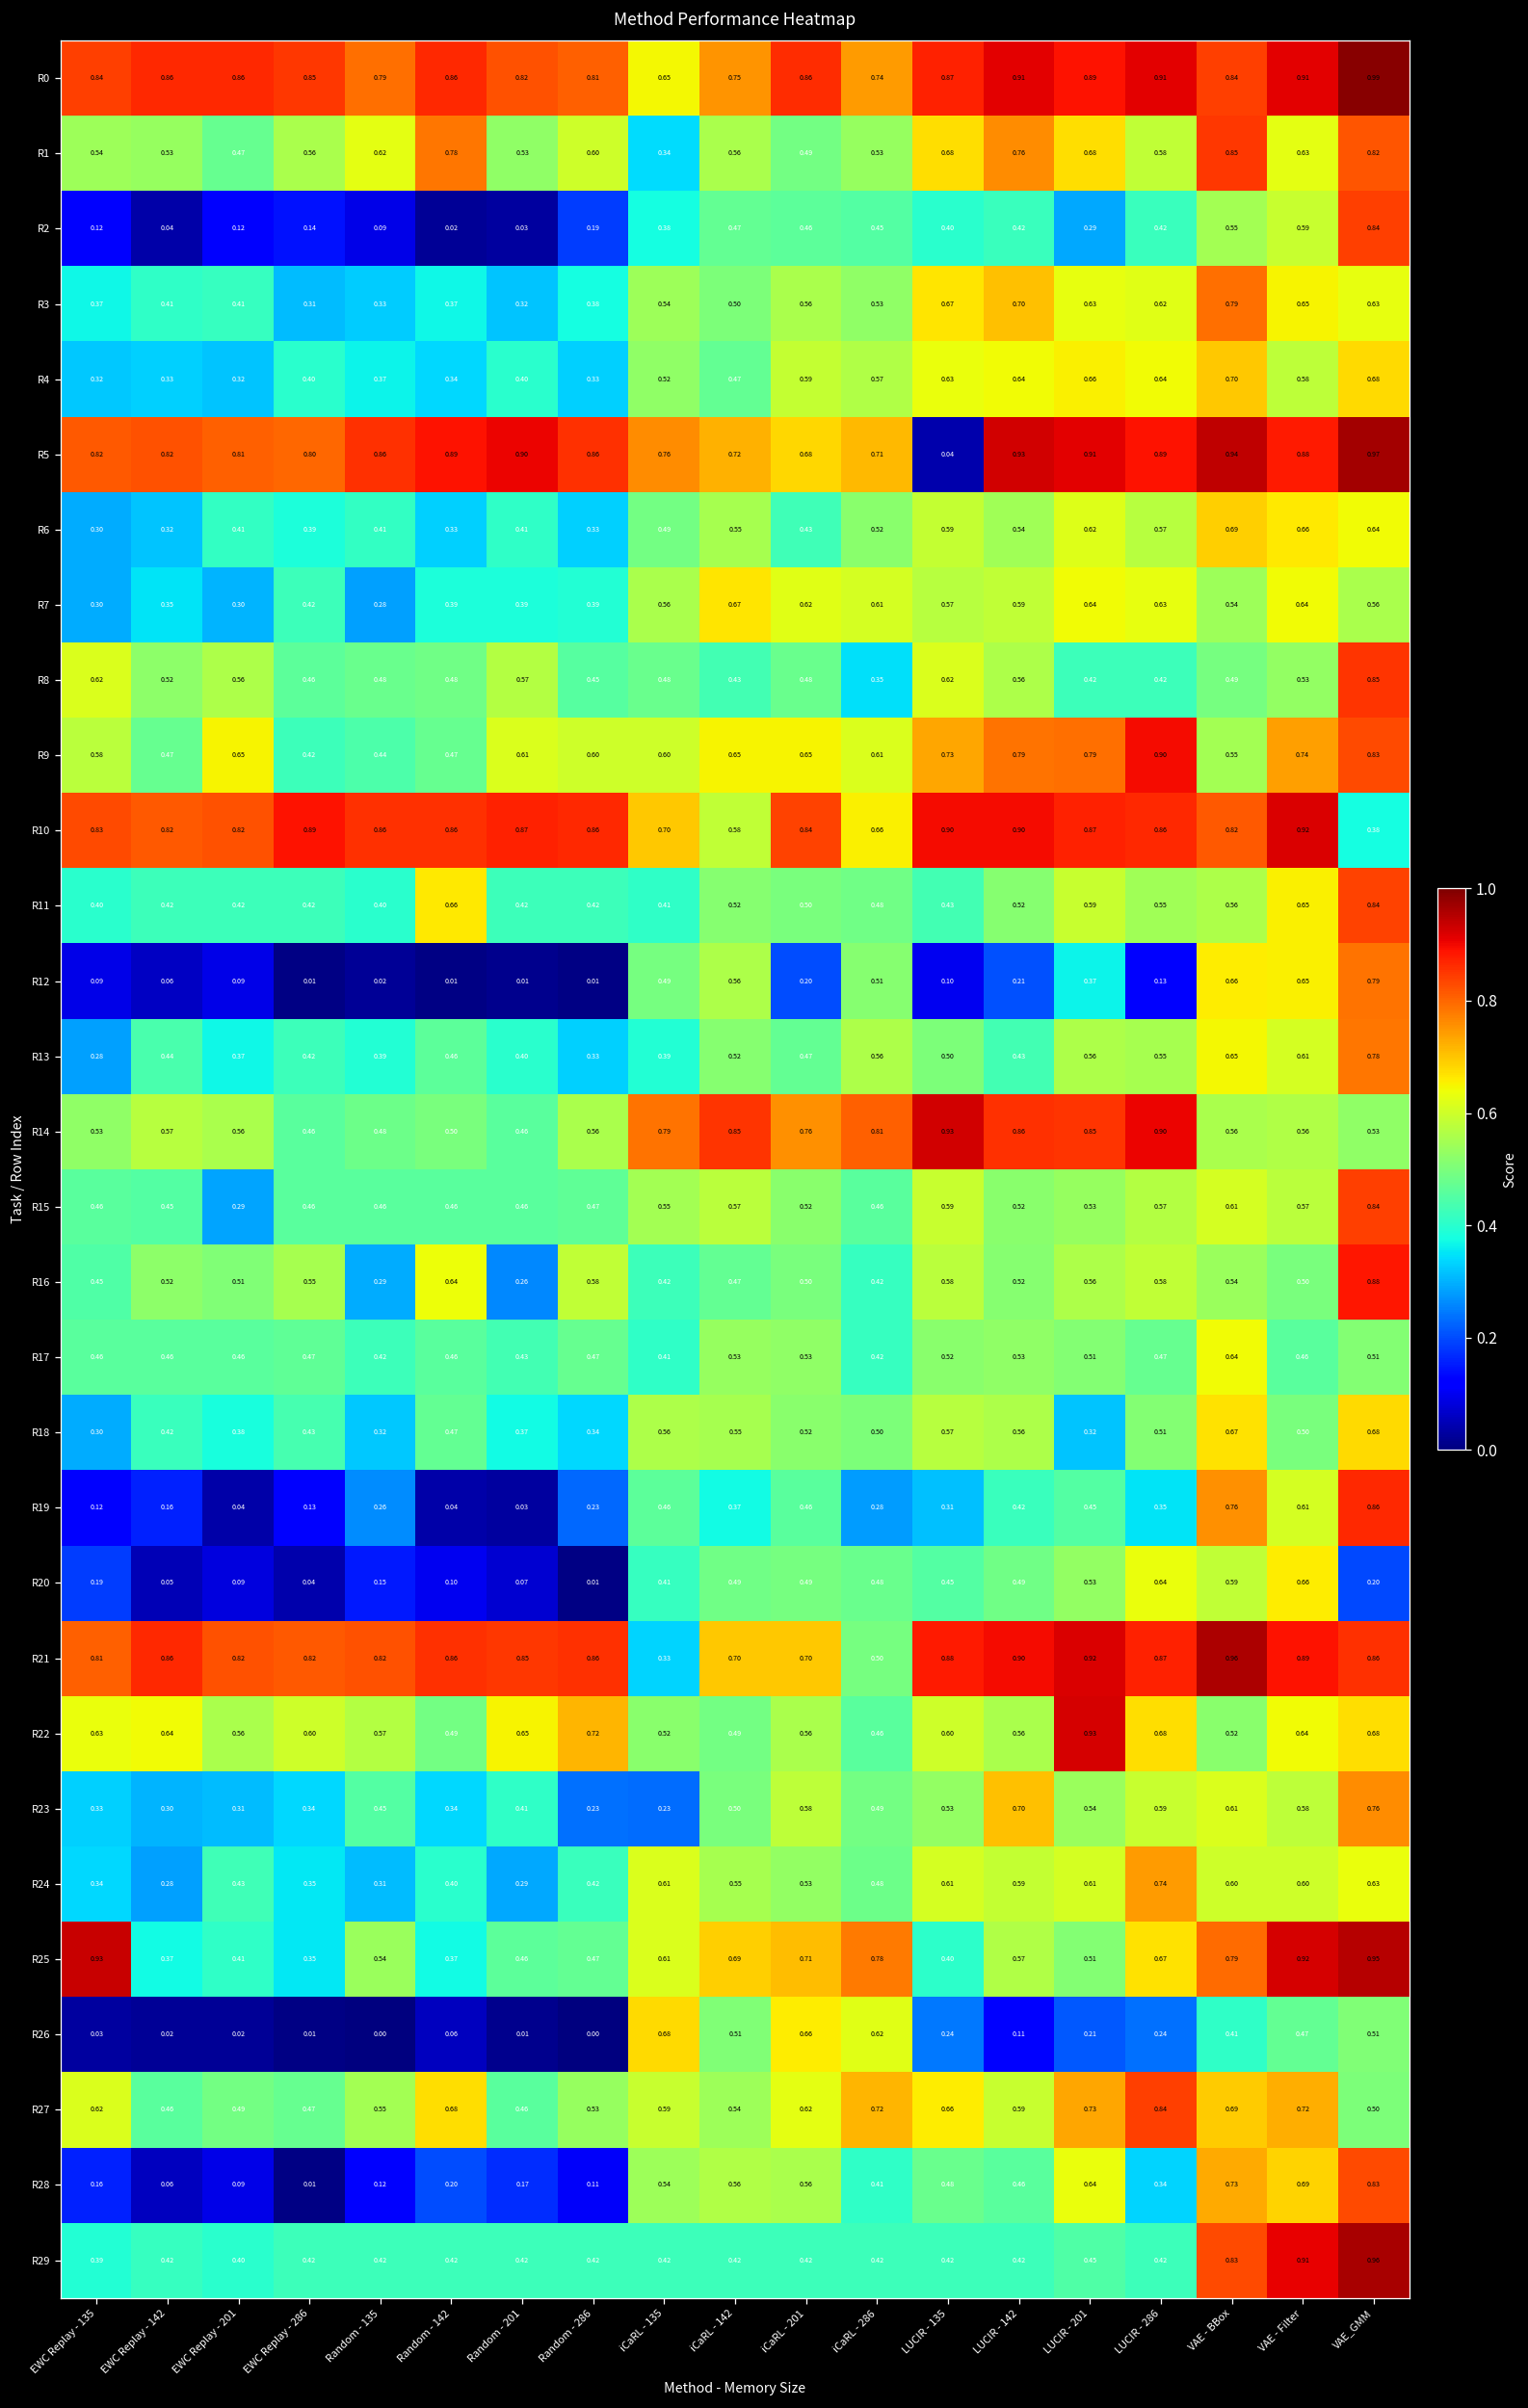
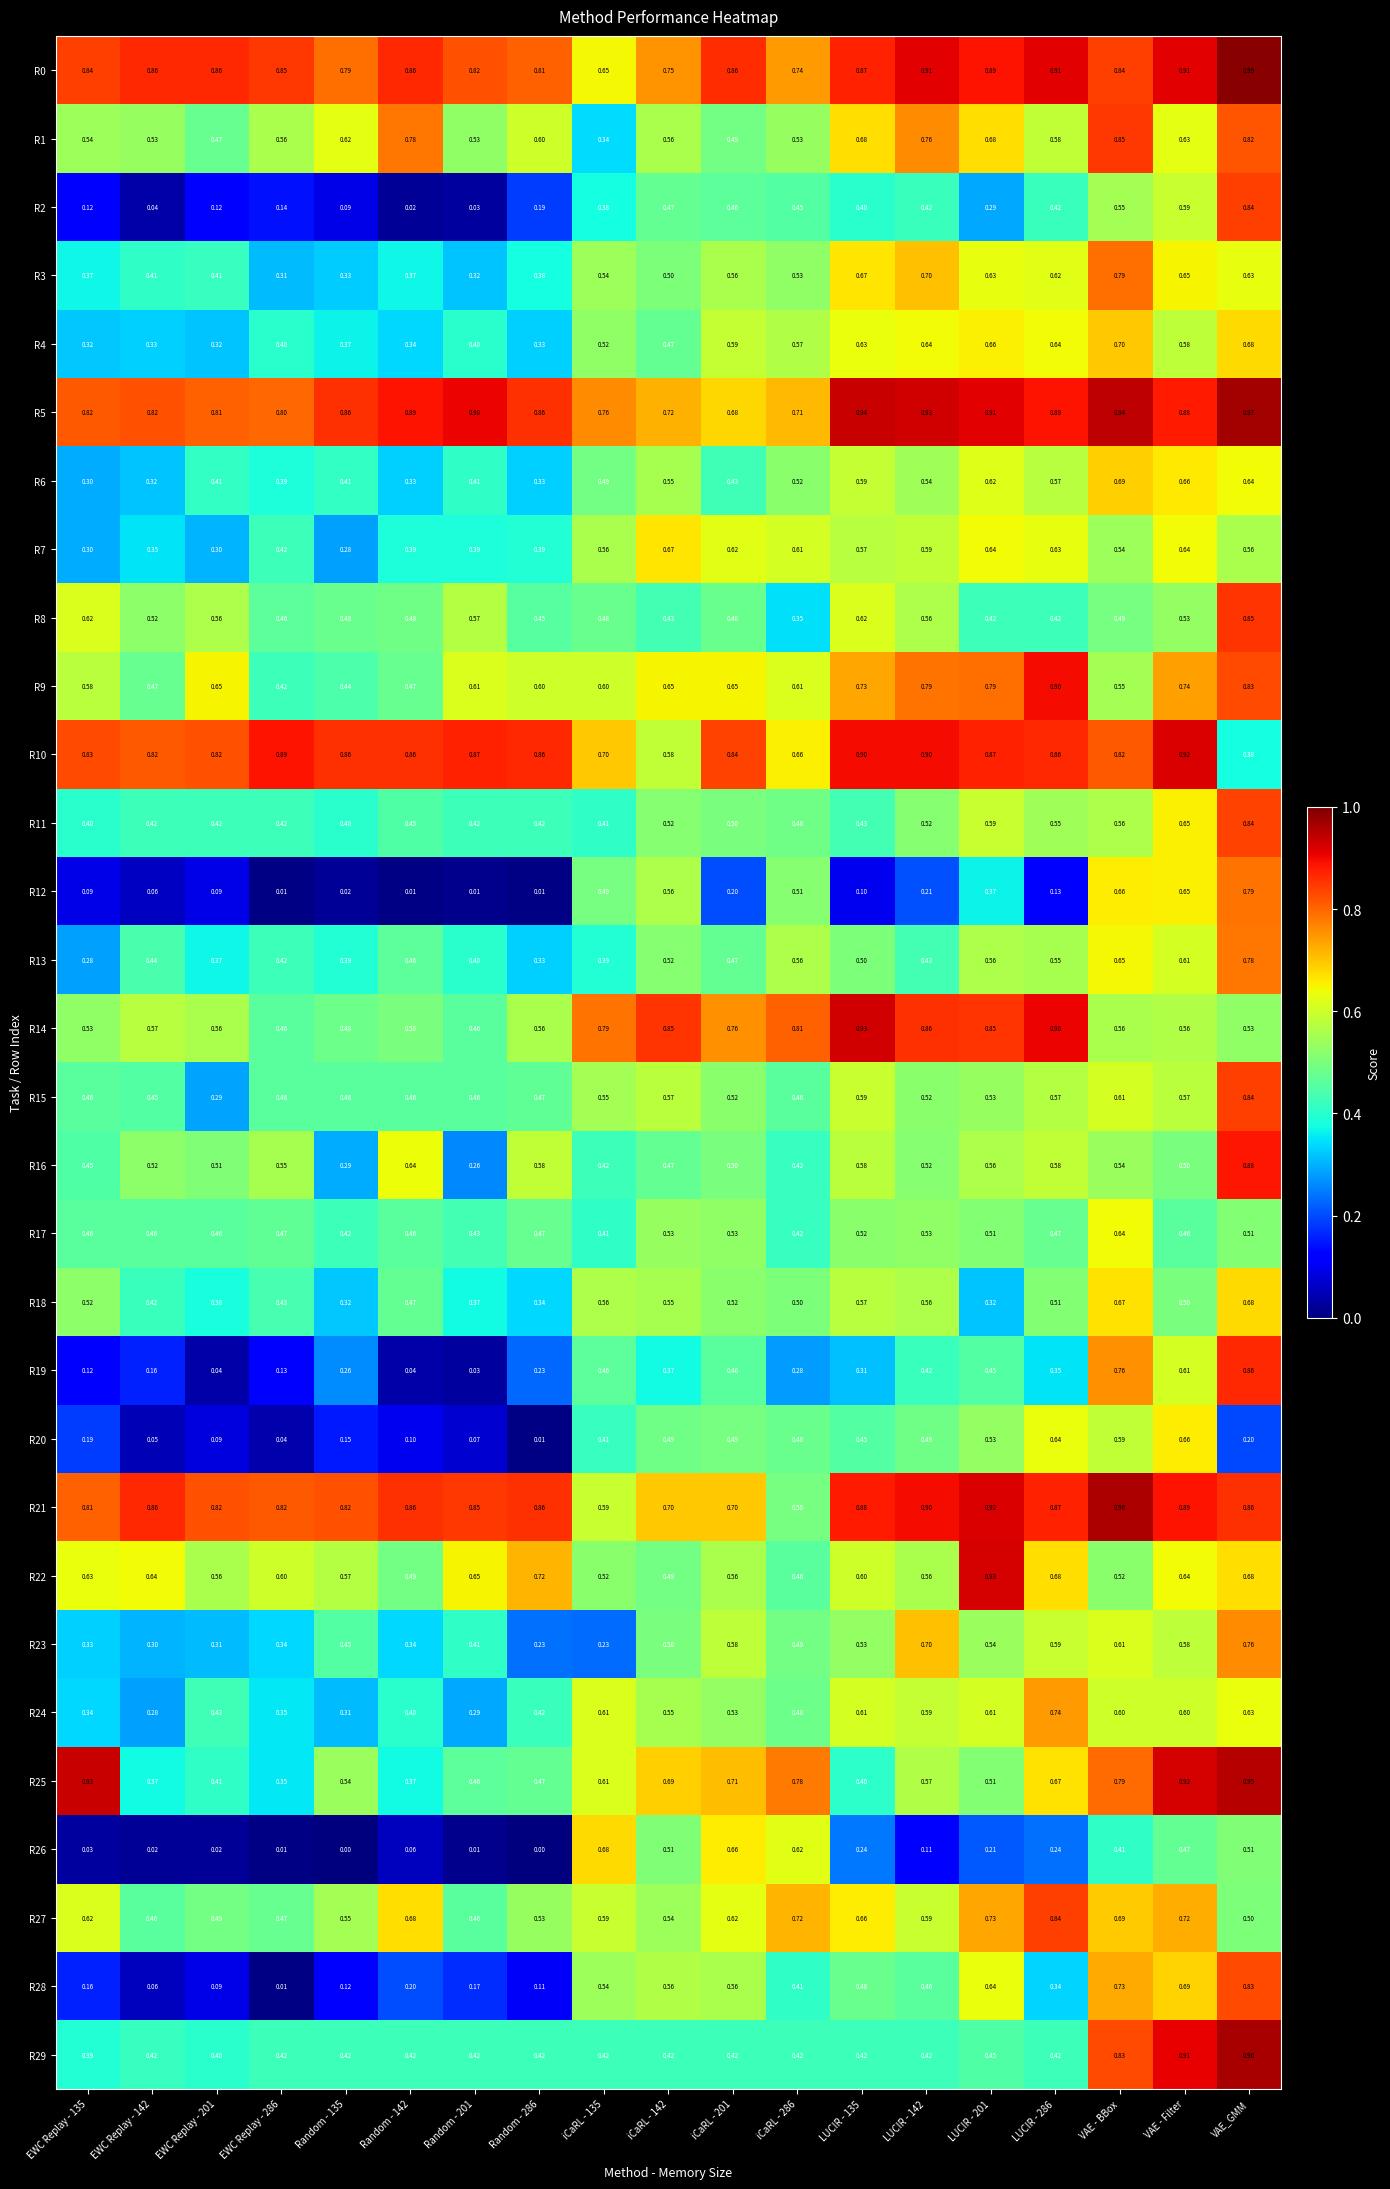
R5, LUCIR - 135: 0.04 -> 0.94
R11, Random - 142: 0.66 -> 0.45
R18, EWC Replay - 135: 0.30 -> 0.52
R21, iCaRL - 135: 0.33 -> 0.59
